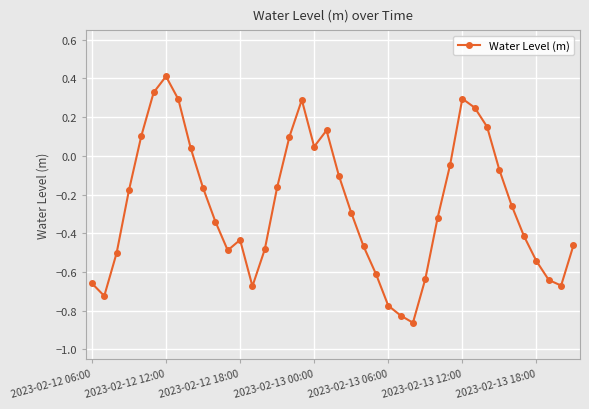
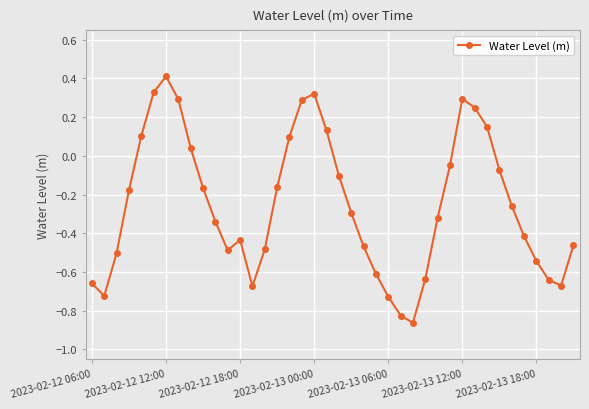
2023-02-13 00:00: 0.05 -> 0.32
2023-02-13 06:00: -0.77 -> -0.73
